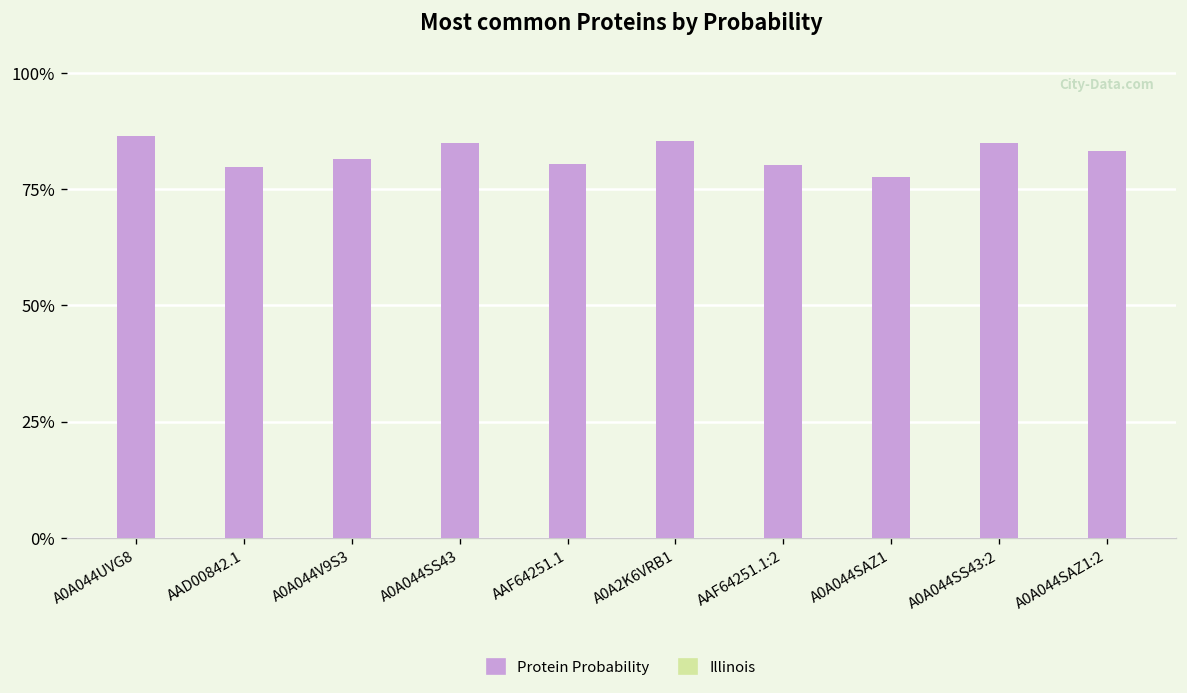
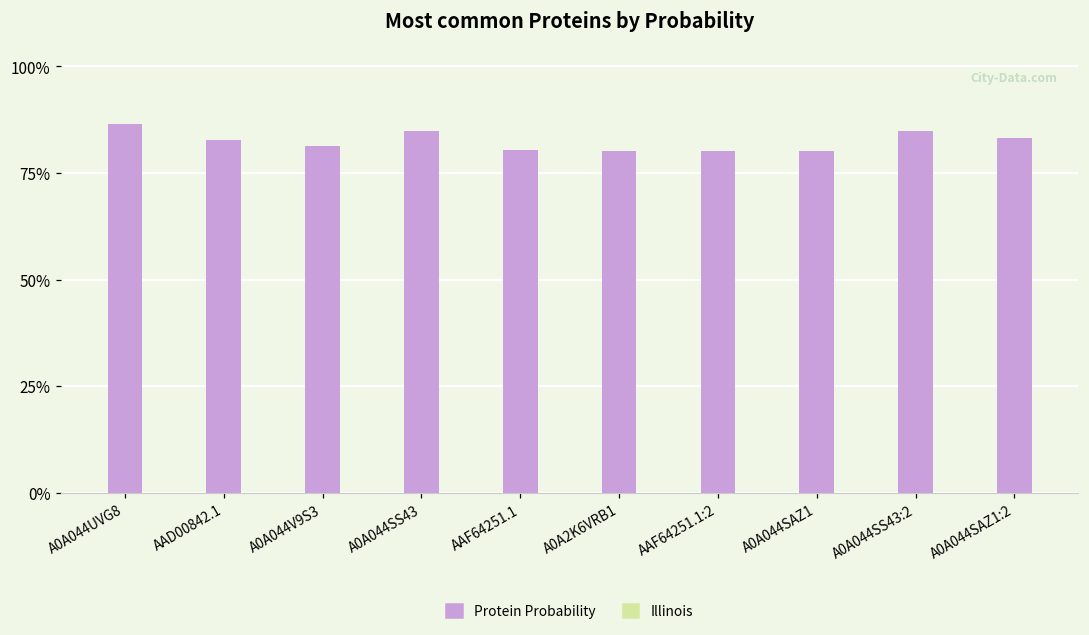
Protein Probability, AAD00842.1: 80% -> 83%
Protein Probability, A0A2K6VRB1: 85% -> 80%
Protein Probability, A0A044SAZ1: 78% -> 80%
